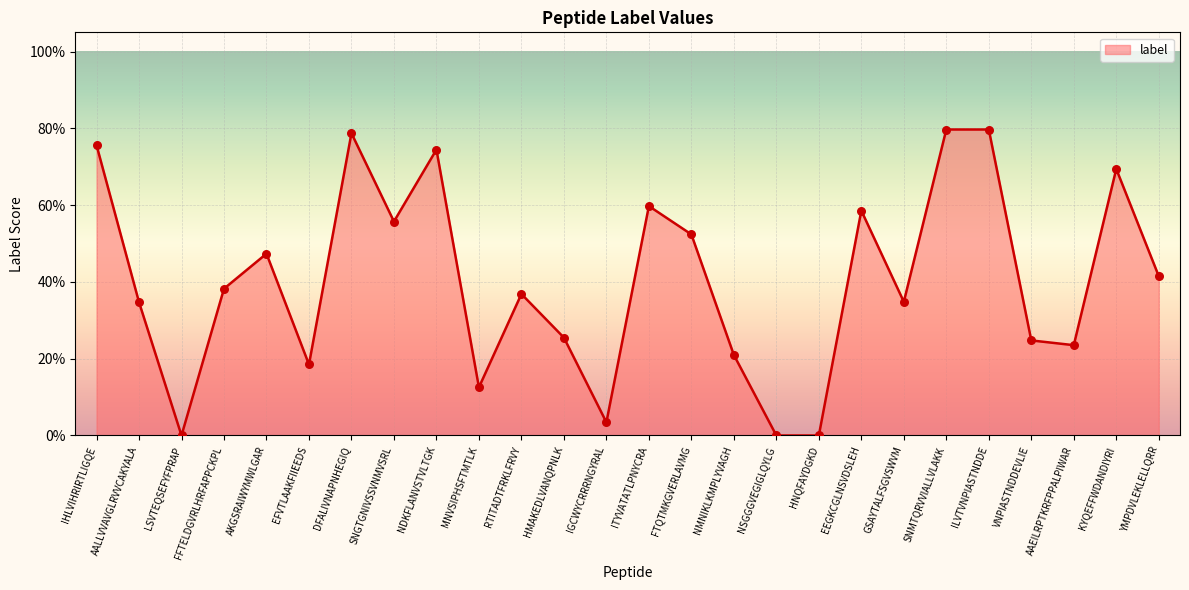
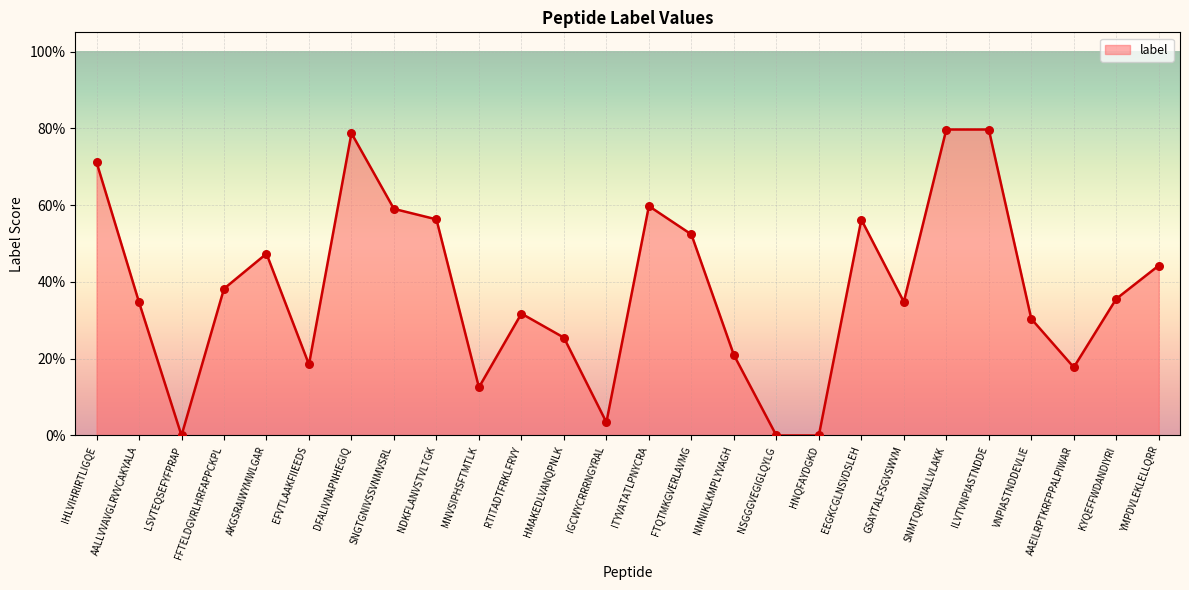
IHLVIHRIRTLIGQE: 76% -> 71%
SNGTGNIVSSVNMVSRL: 56% -> 59%
NDKFLANVSTVLTGK: 74% -> 56%
RTITADTFRKLFRVY: 37% -> 32%
EEGKCGLNSVDSLEH: 59% -> 56%
VNPIASTNDDEVLIE: 25% -> 30%
AAEILRPTKRFPPALPIWAR: 24% -> 18%
KYQEFFWDANDIYRI: 69% -> 36%
YMPDVLEKLELLQRR: 41% -> 44%
